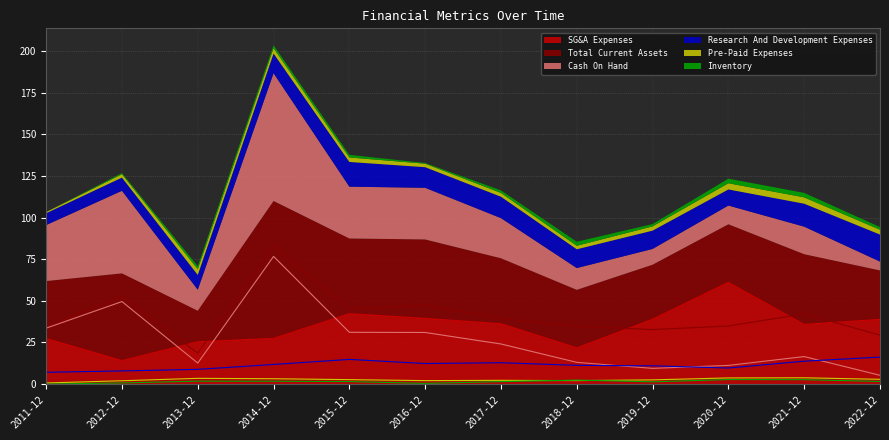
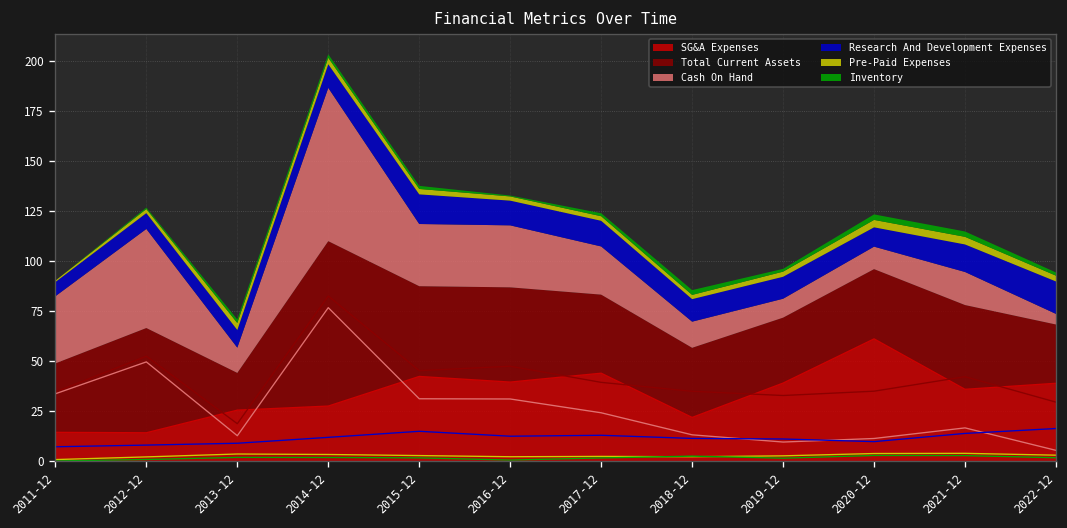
SG&A Expenses, 2011-12: 27 -> 14
SG&A Expenses, 2017-12: 36 -> 44
